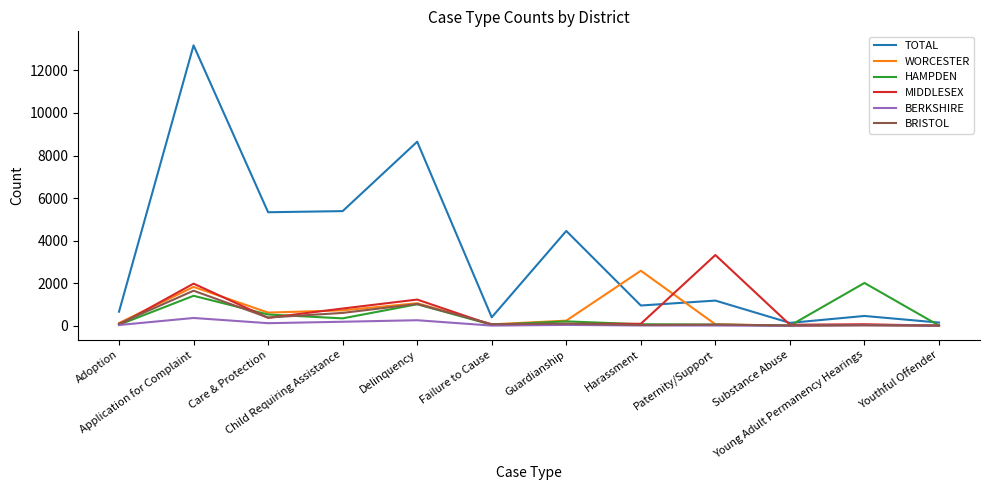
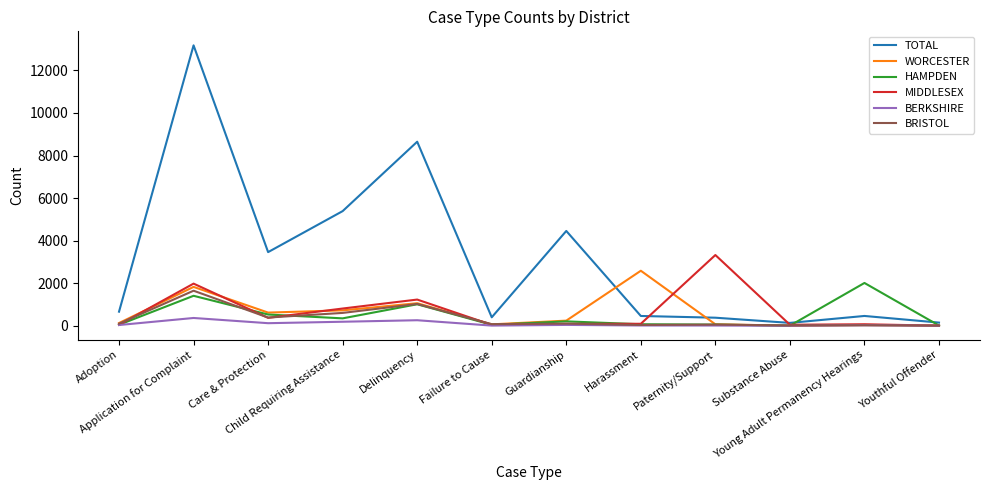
TOTAL, Care & Protection: 5300 -> 3500
TOTAL, Harassment: 1000 -> 500
TOTAL, Paternity/Support: 1200 -> 400
